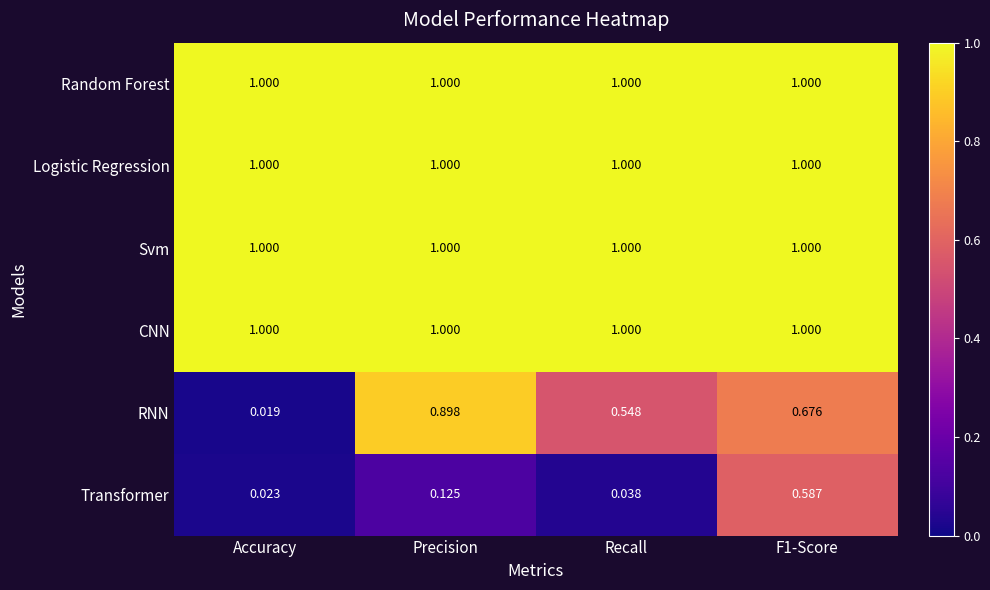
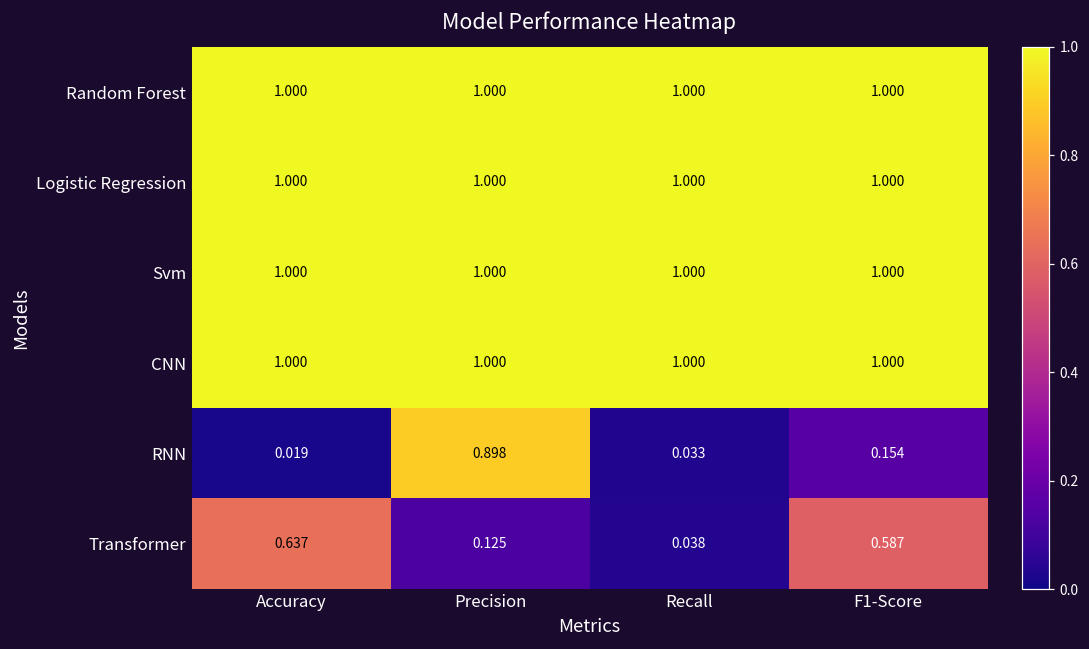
RNN, Recall: 0.548 -> 0.033
RNN, F1-Score: 0.676 -> 0.154
Transformer, Accuracy: 0.023 -> 0.637
